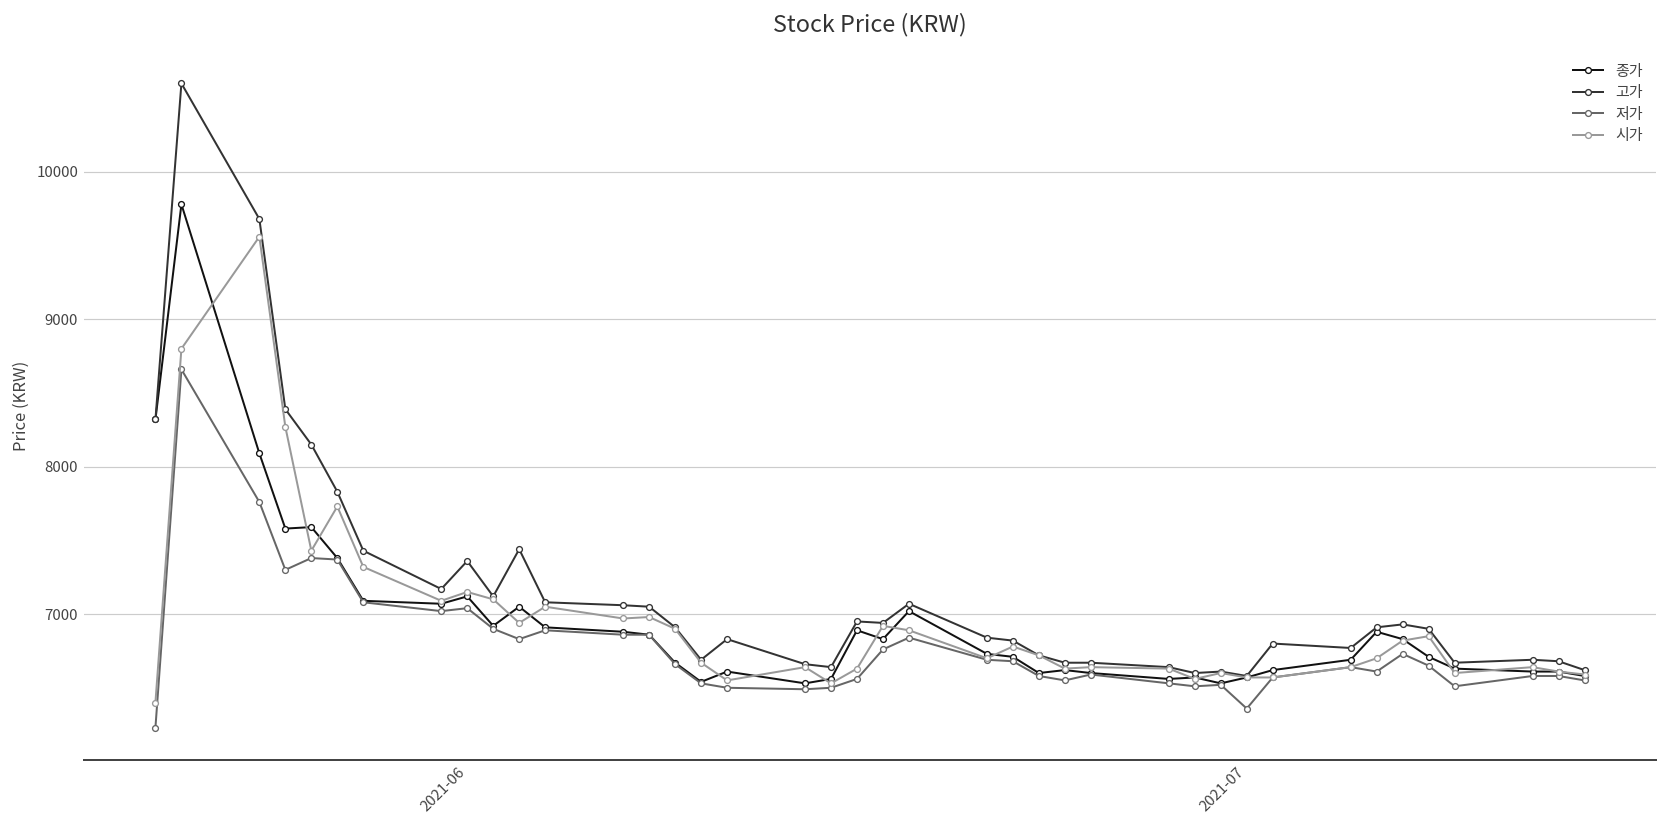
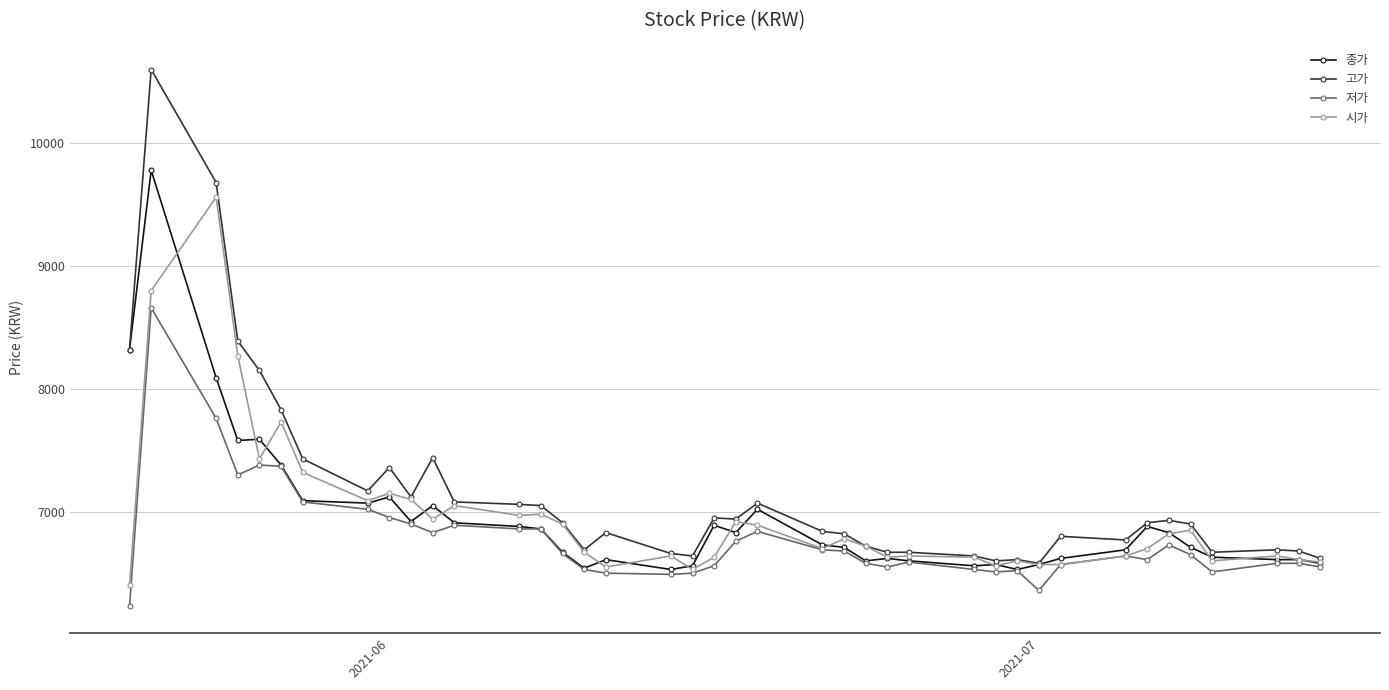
저가, 2021-06: 7040 -> 6950
